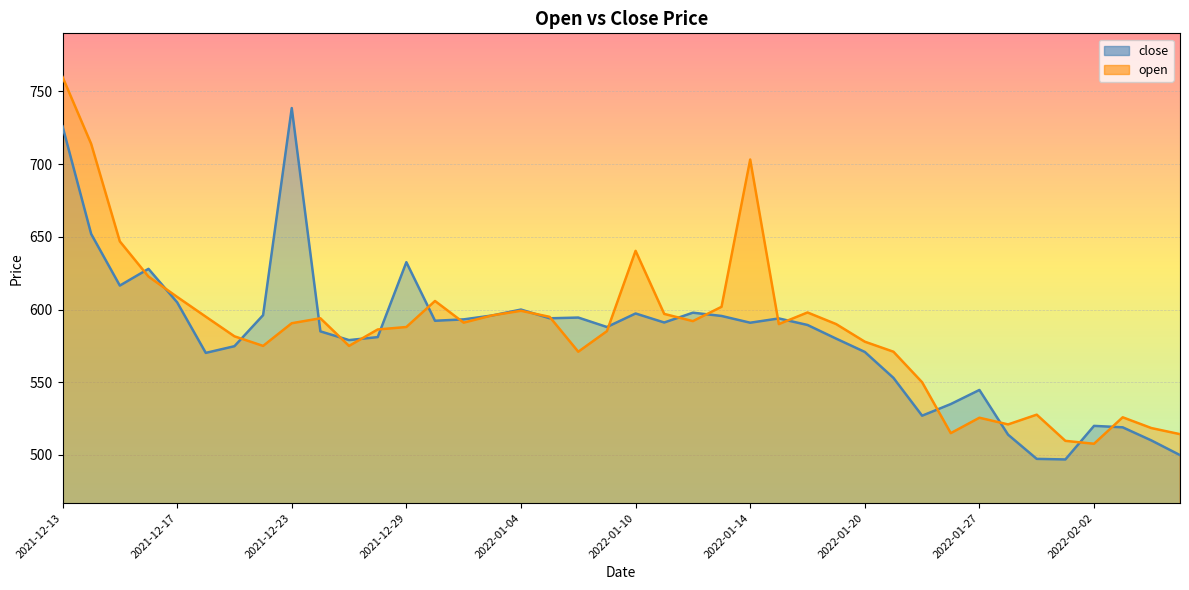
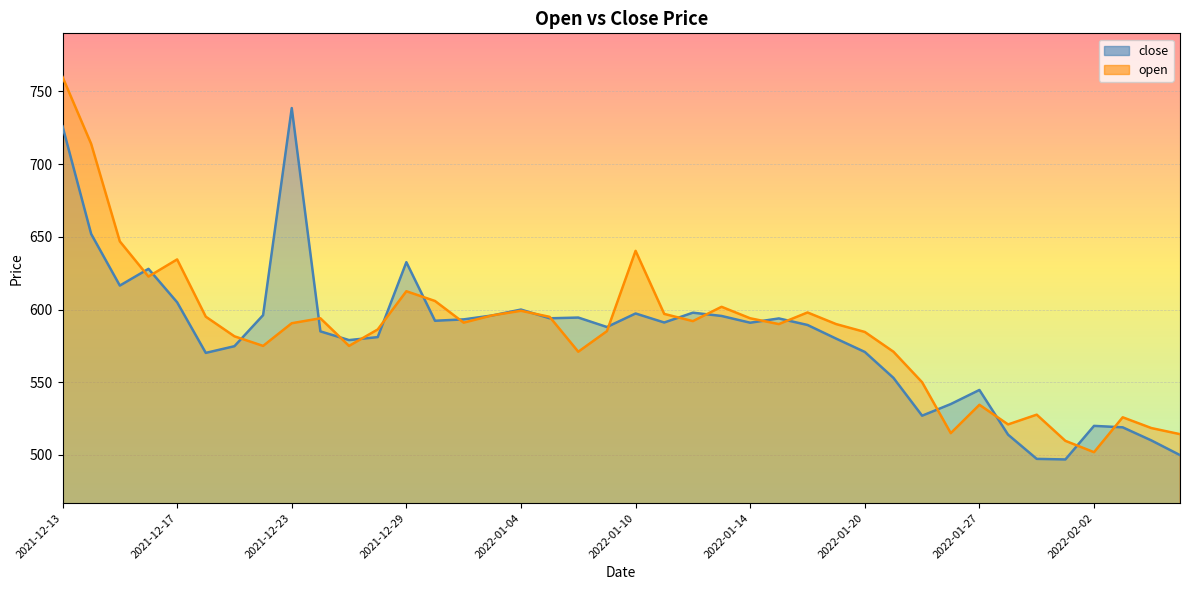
open, 2021-12-17: 609 -> 635
open, 2021-12-29: 588 -> 613
open, 2022-01-14: 703 -> 594
open, 2022-01-20: 578 -> 585
open, 2022-01-27: 526 -> 535
open, 2022-02-02: 508 -> 502
